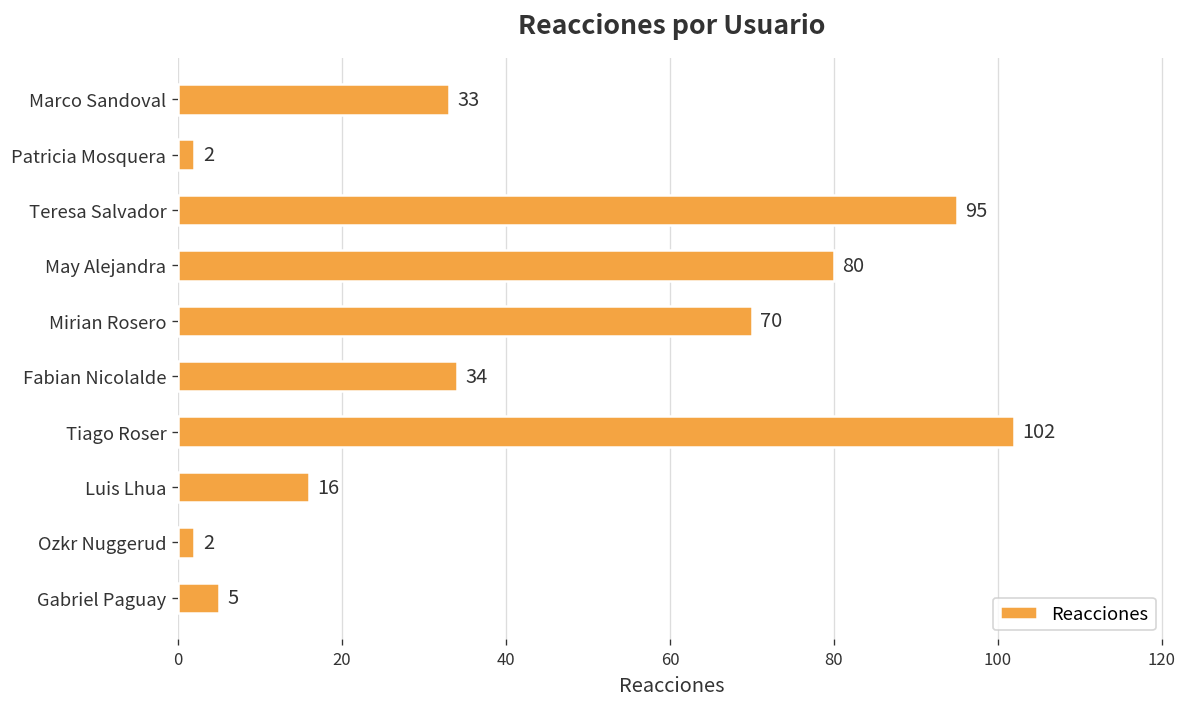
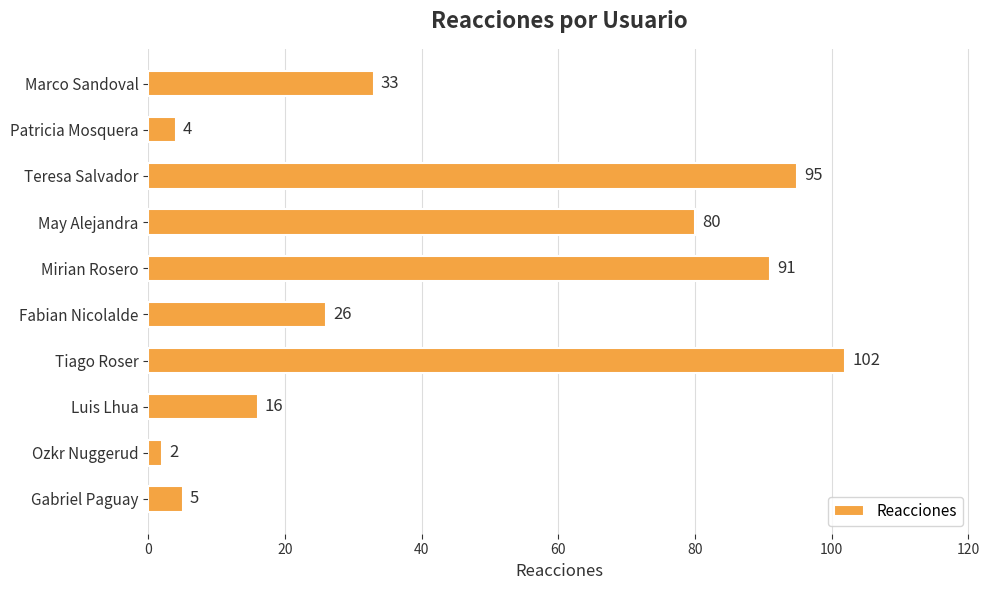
Patricia Mosquera: 2 -> 4
Mirian Rosero: 70 -> 91
Fabian Nicolalde: 34 -> 26
